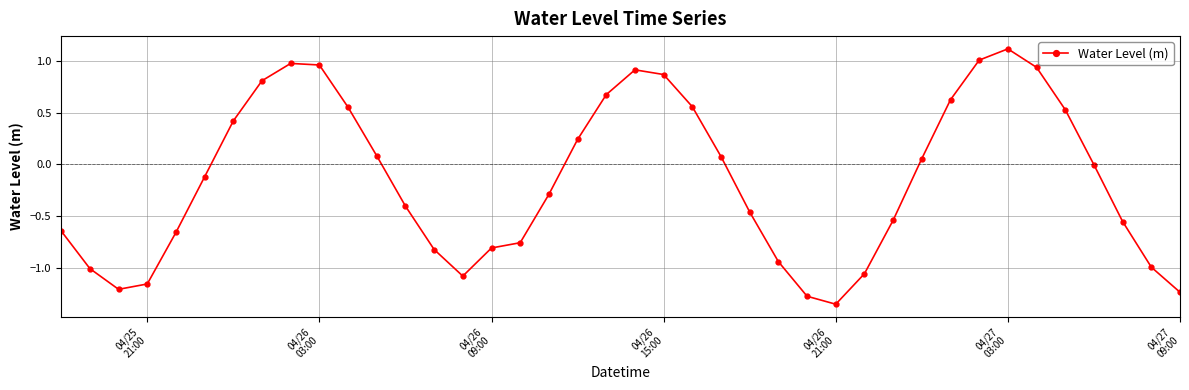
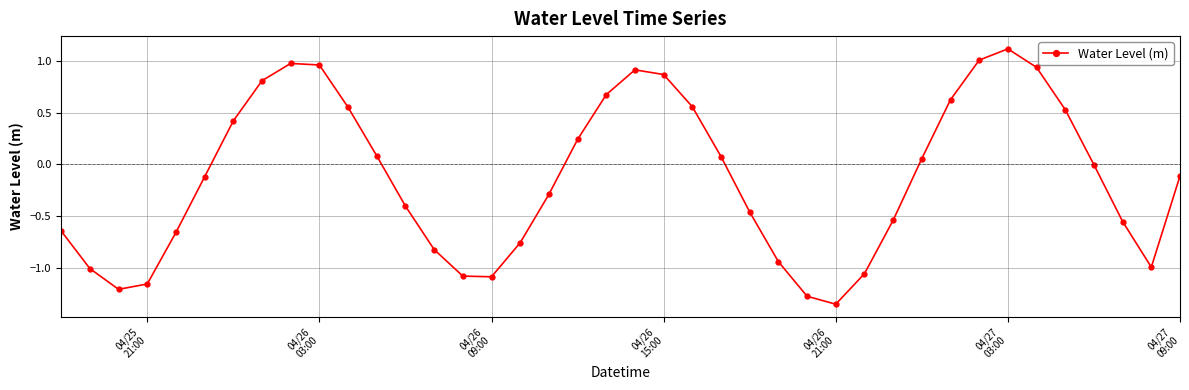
04/26 09:00: -0.81 -> -1.08
04/27 09:00: -1.23 -> -0.11
